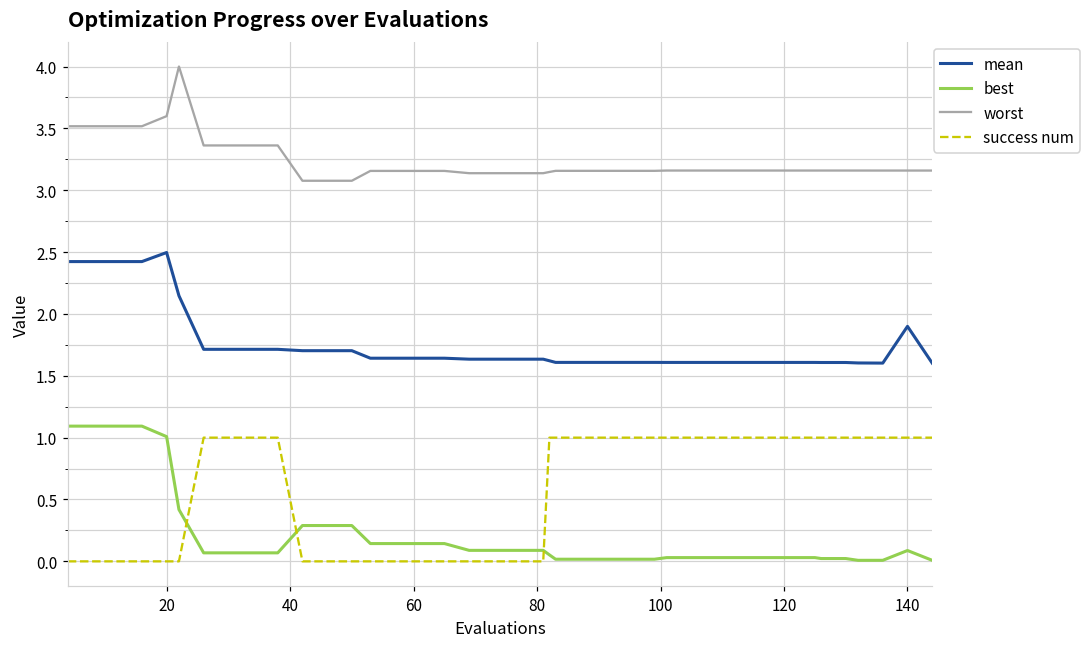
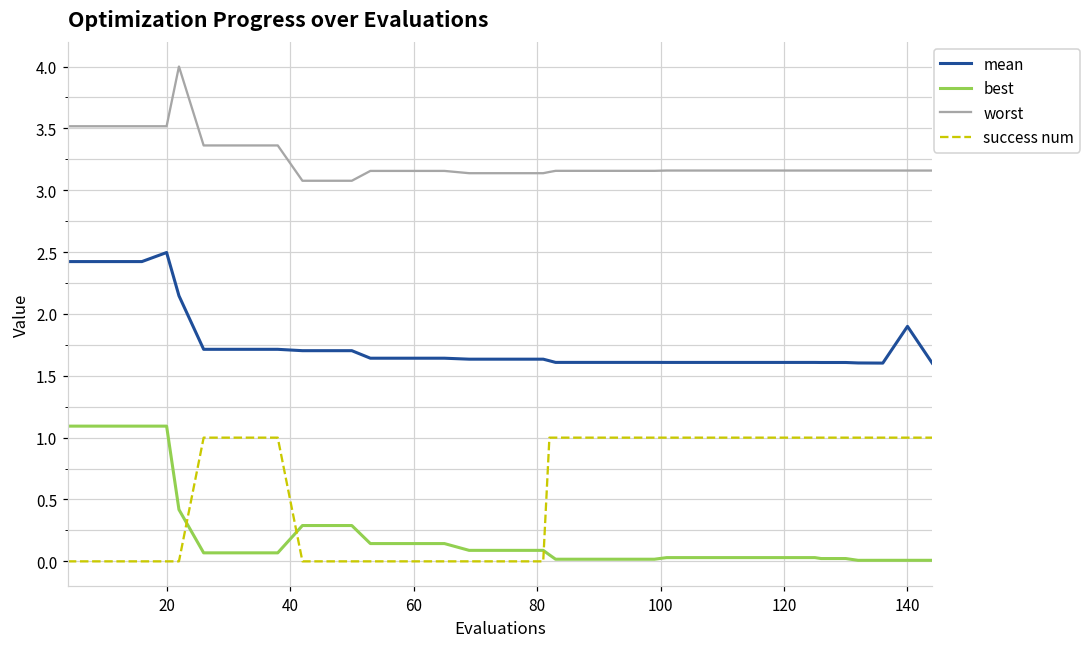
best, 20: 1.01 -> 1.09
worst, 20: 3.60 -> 3.52
best, 140: 0.09 -> 0.01
